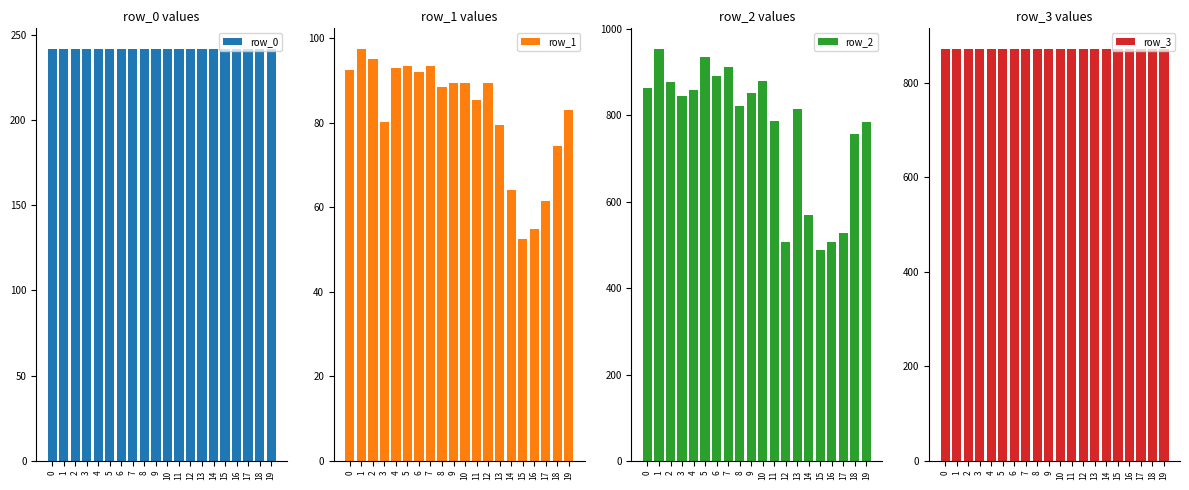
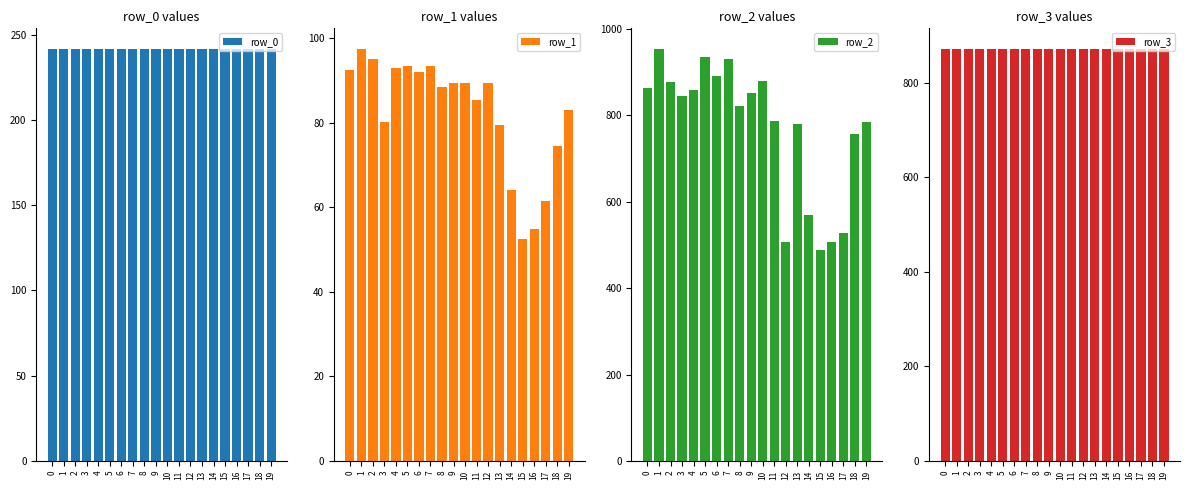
row_2 values, 7: 910 -> 930
row_2 values, 13: 810 -> 780
